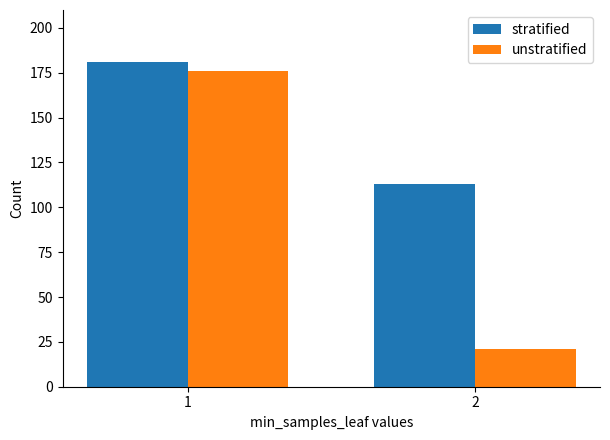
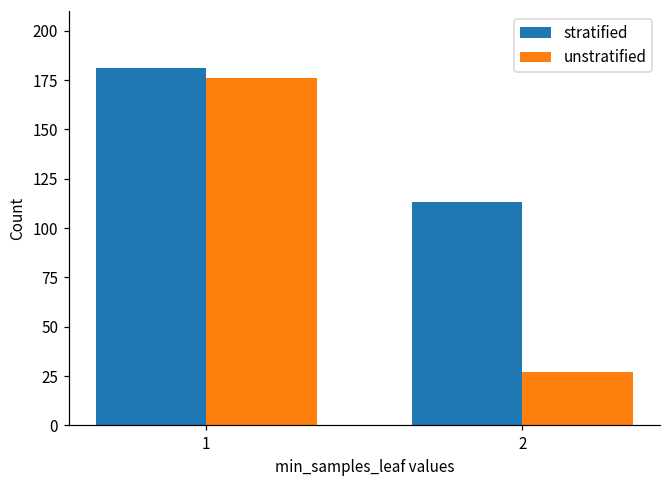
unstratified, 2: 21 -> 27
